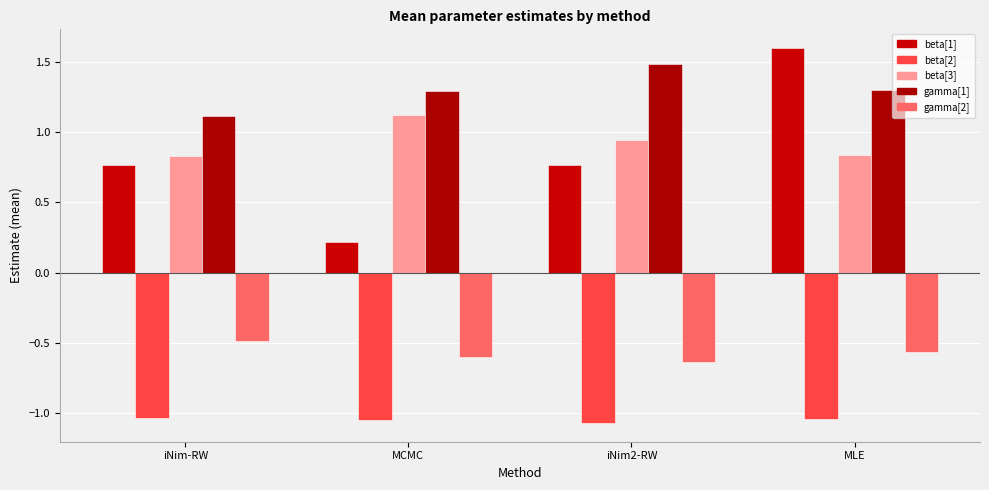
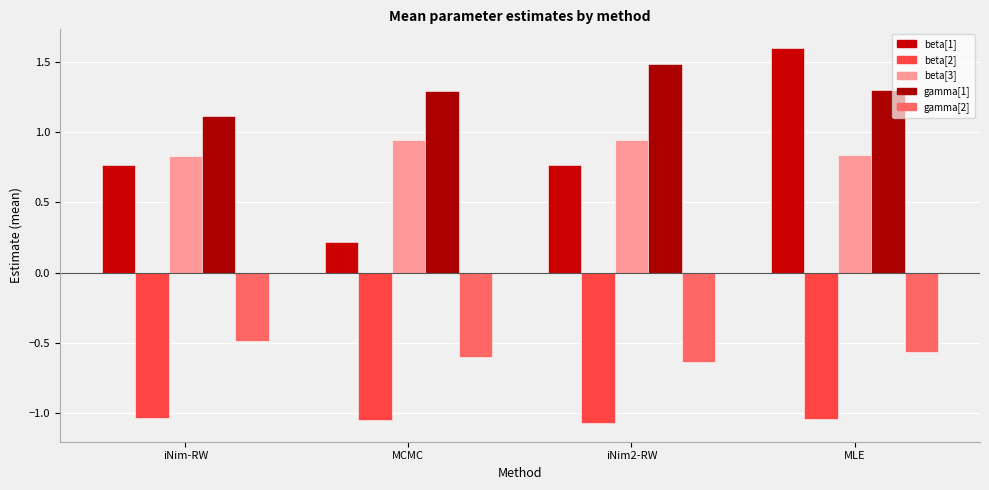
beta[3], MCMC: 1.12 -> 0.94
